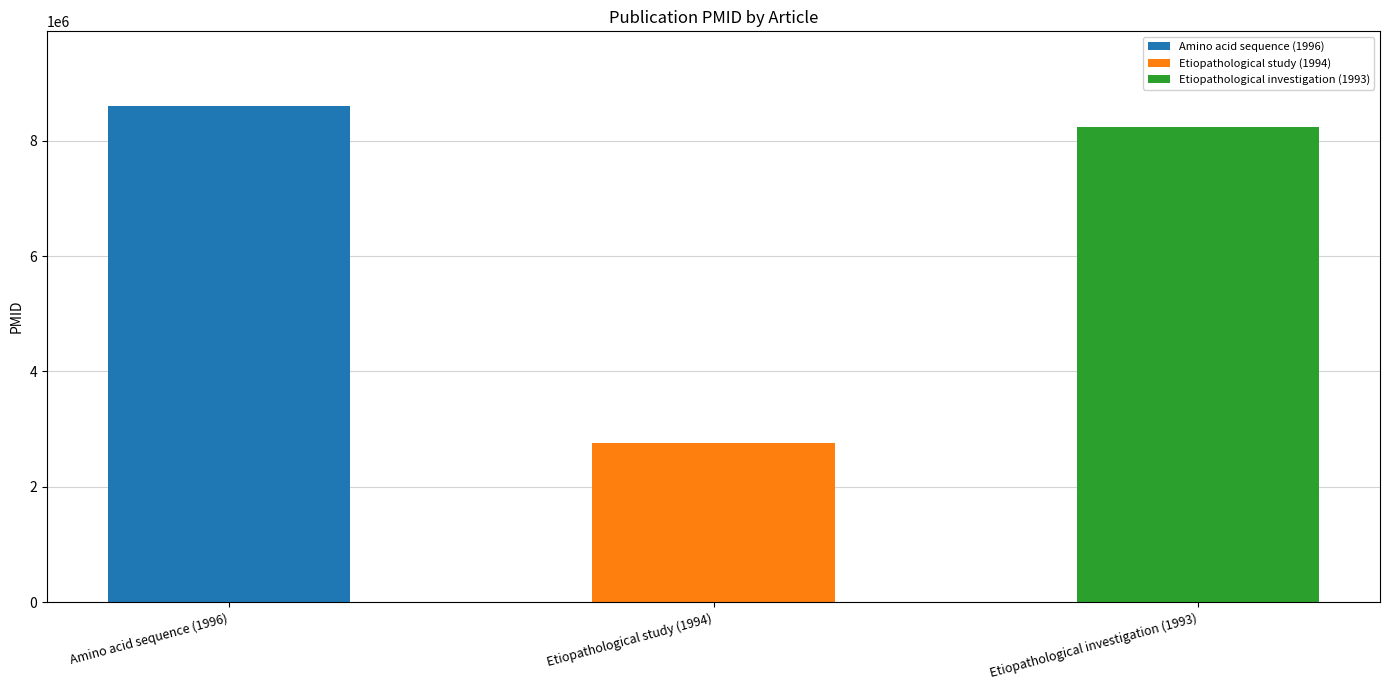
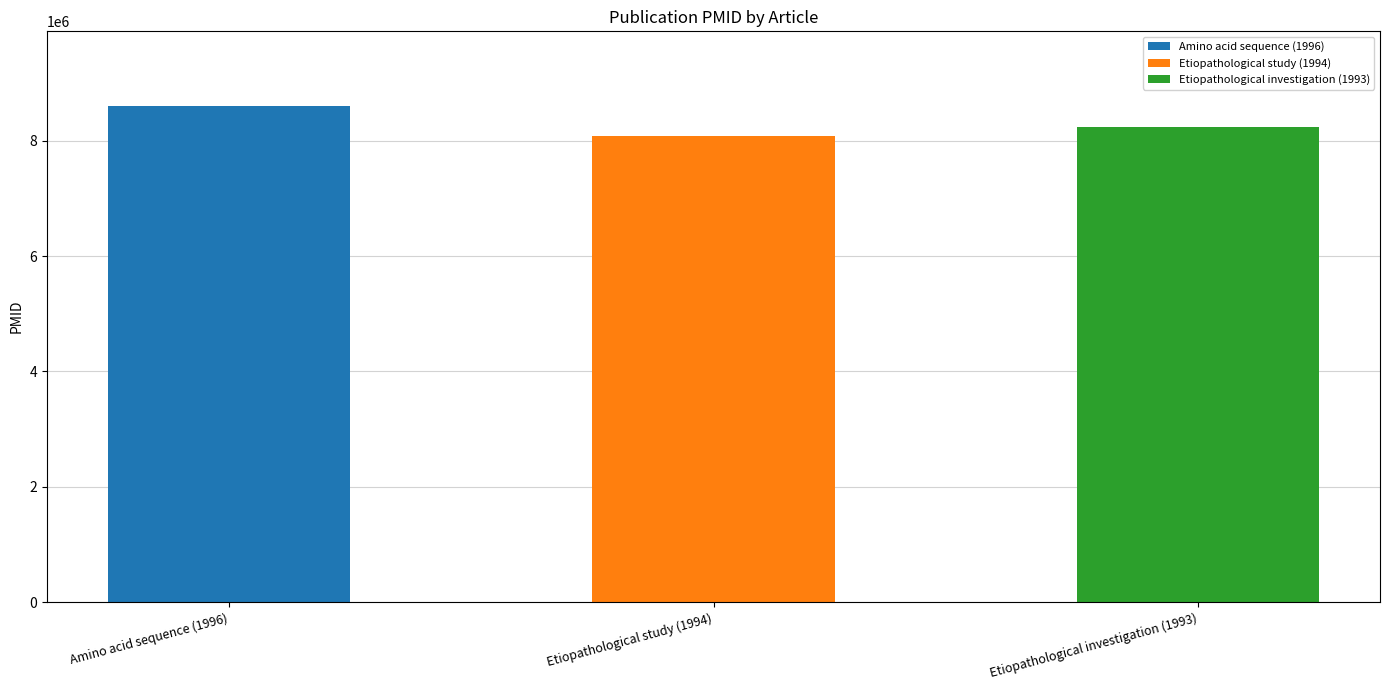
Etiopathological study (1994): 2800000 -> 8100000
